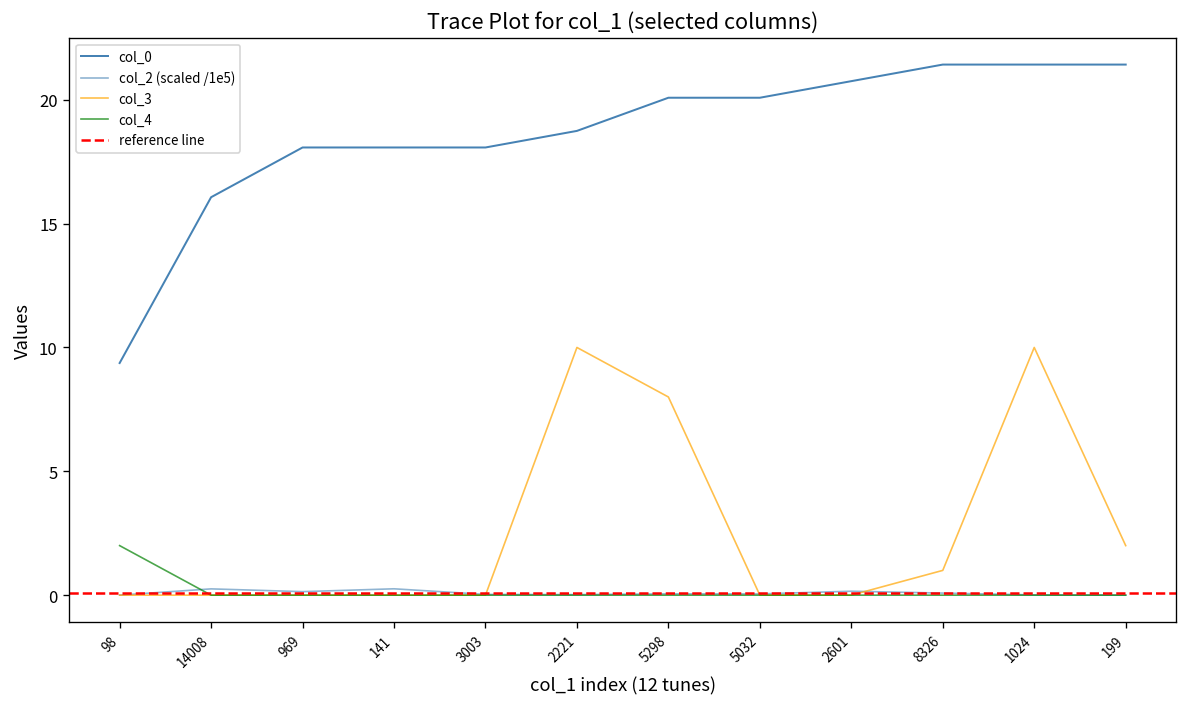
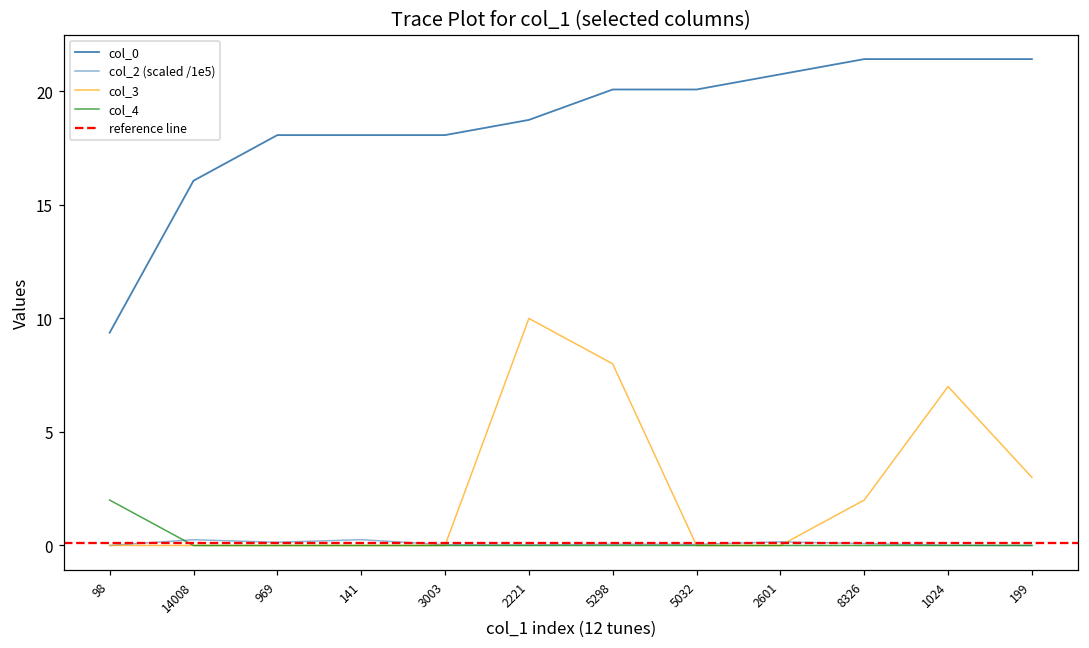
col_3, 8326: 1 -> 2
col_3, 1024: 10 -> 7
col_3, 199: 2 -> 3
